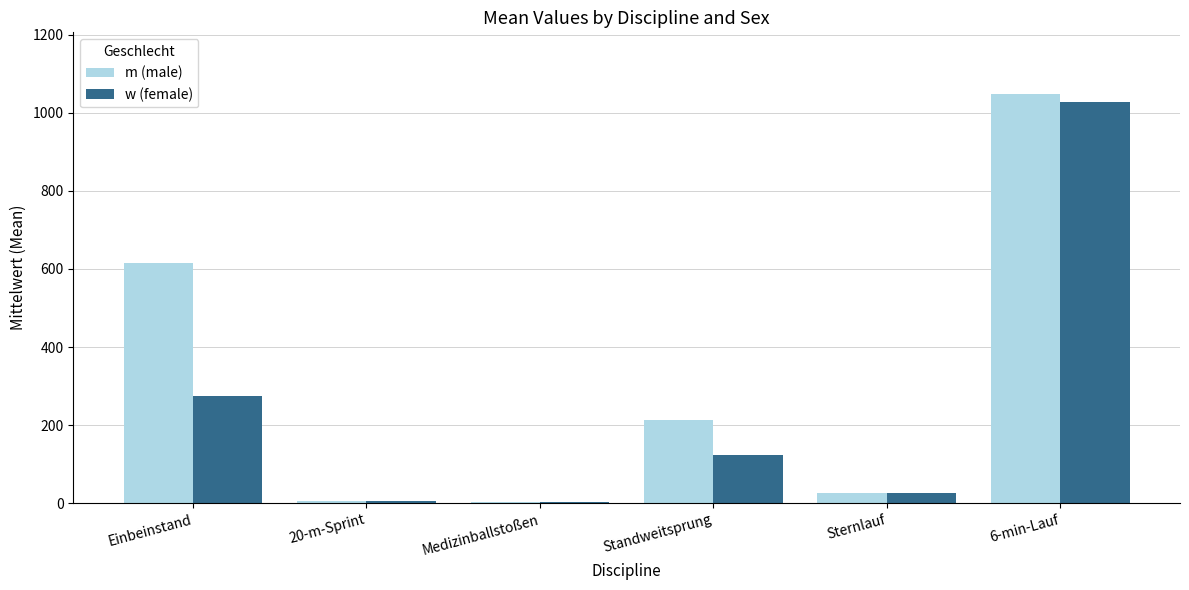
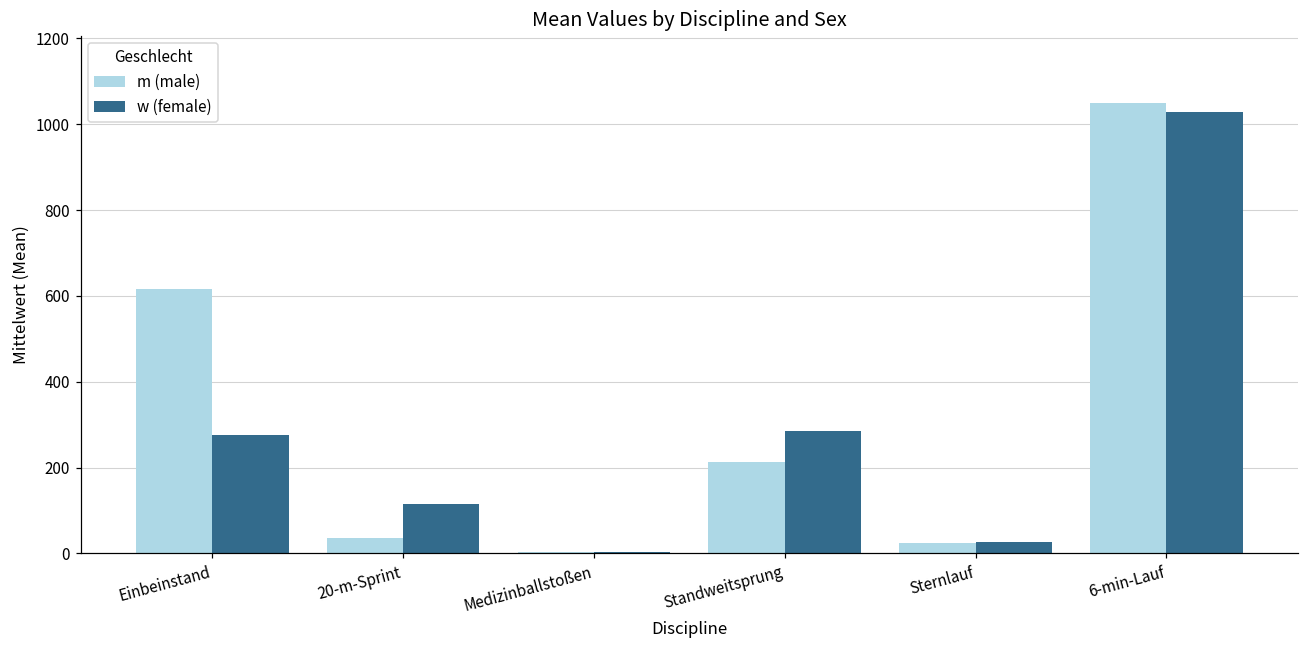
m (male), 20-m-Sprint: 0 -> 40
w (female), 20-m-Sprint: 0 -> 120
w (female), Standweitsprung: 120 -> 290
